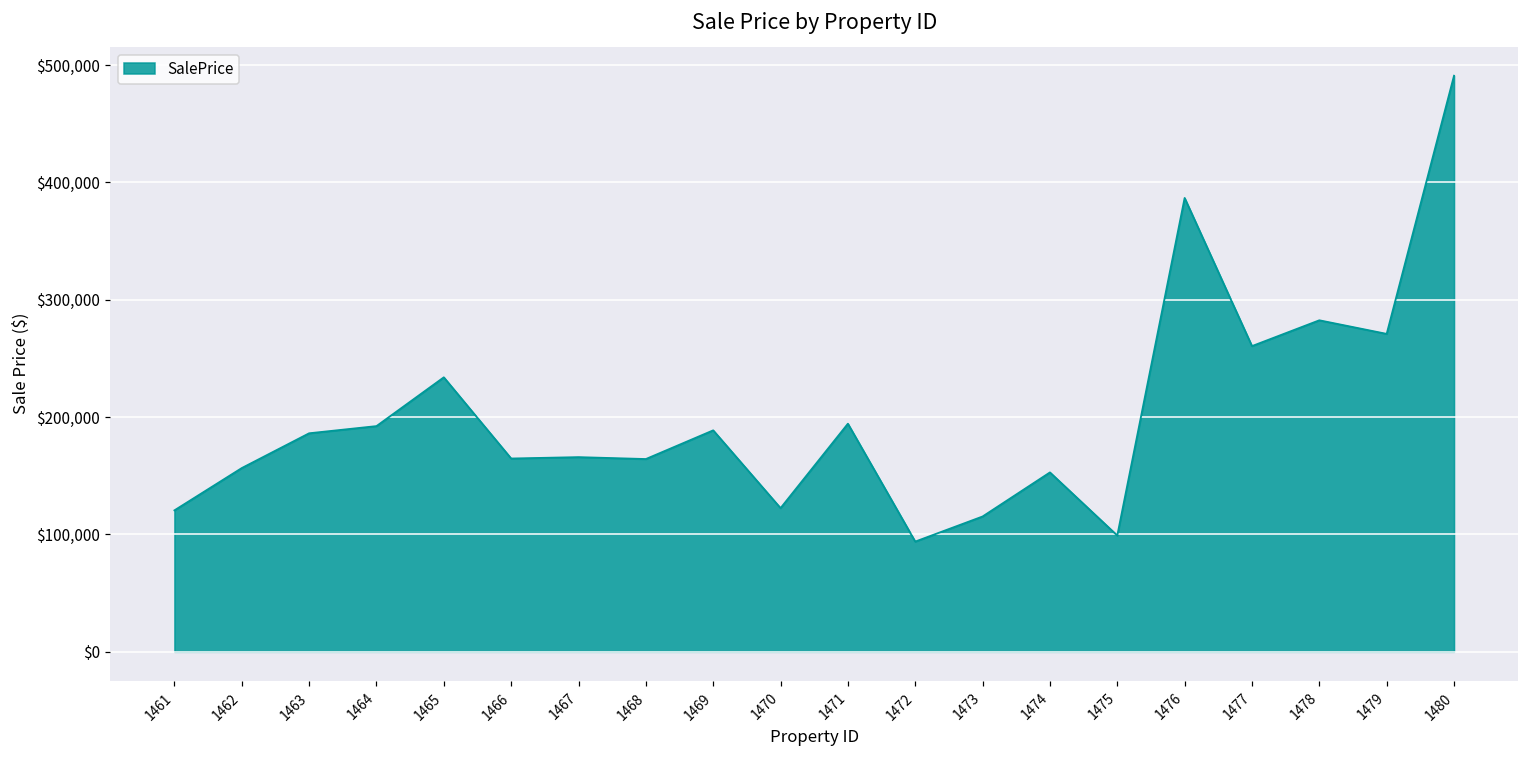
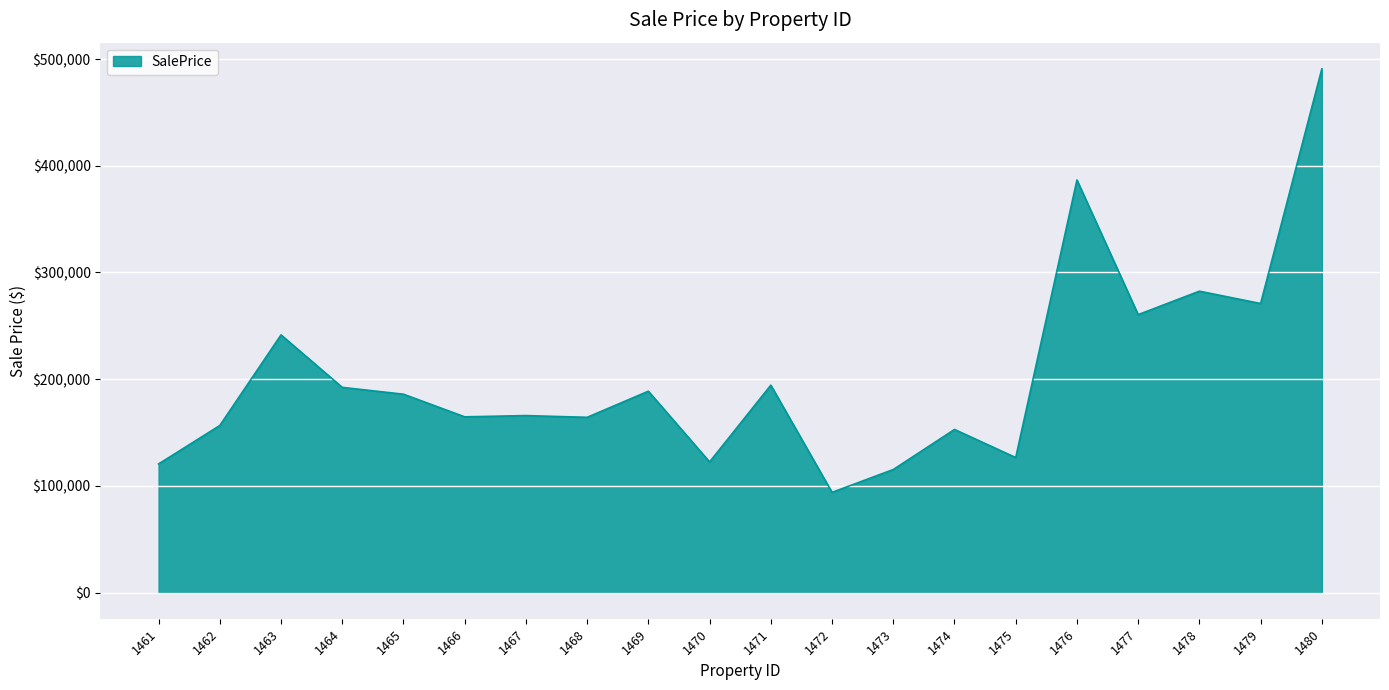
1463: $186,000 -> $241,000
1465: $234,000 -> $186,000
1475: $99,000 -> $127,000
